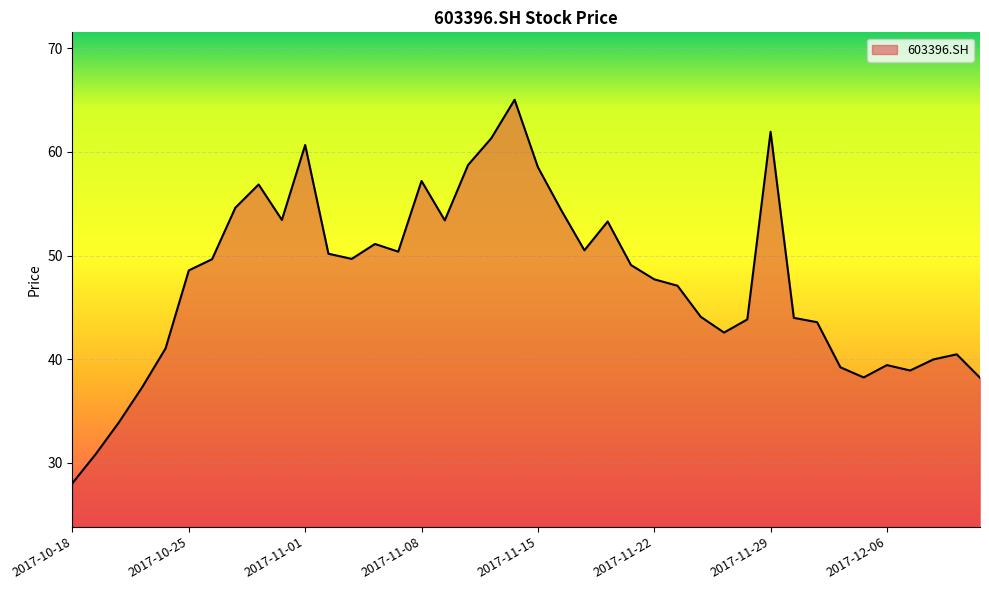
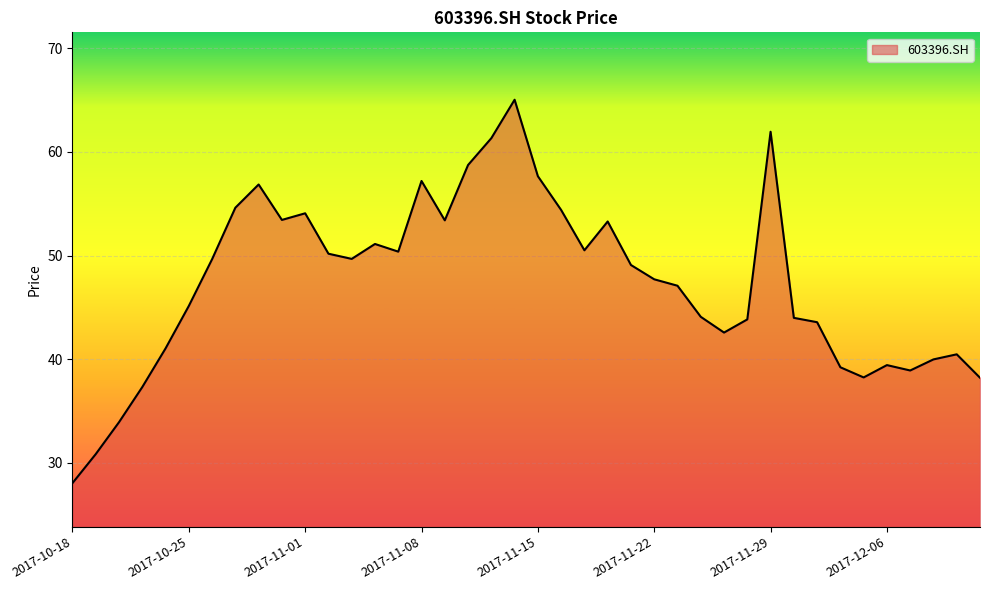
2017-10-25: 48.6 -> 45.1
2017-11-01: 60.7 -> 54.1
2017-11-15: 58.5 -> 57.7
